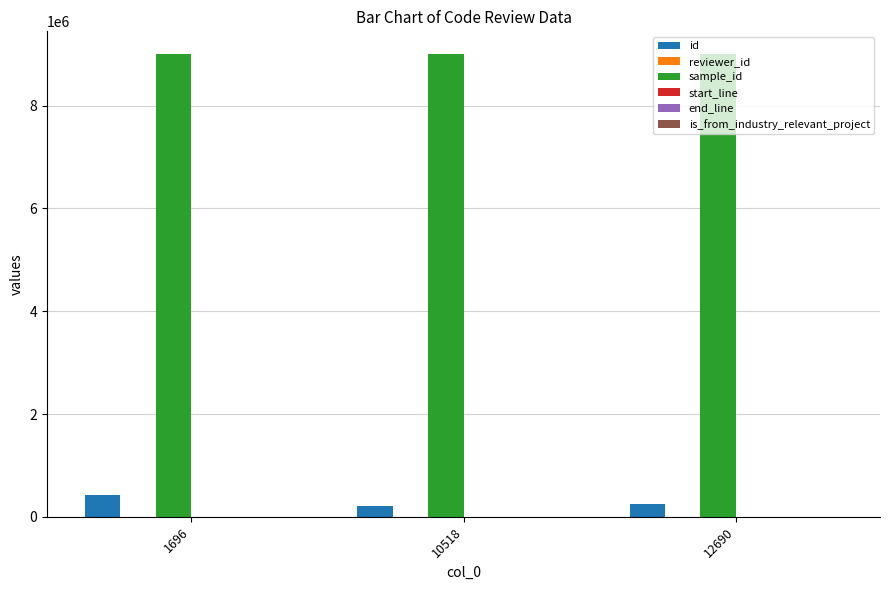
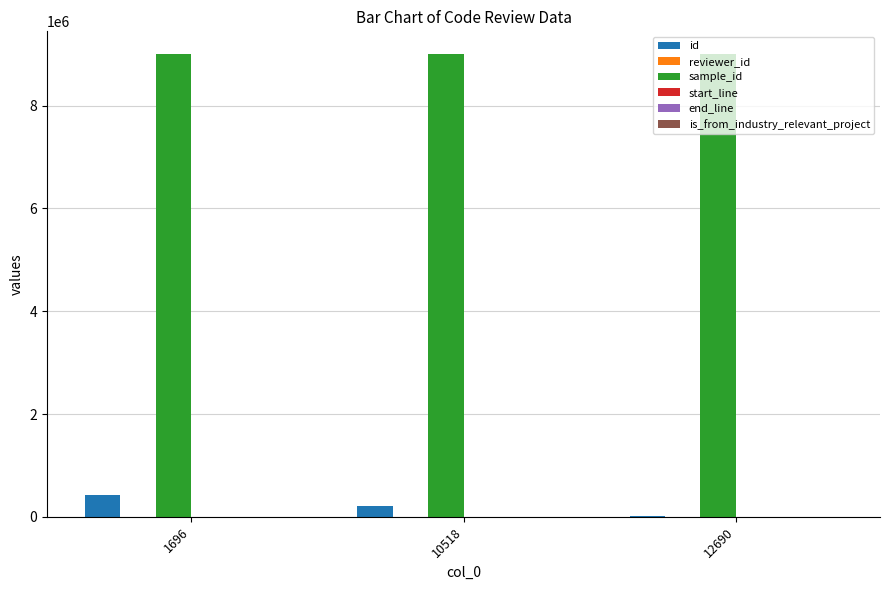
id, 12690: 200000 -> 0
